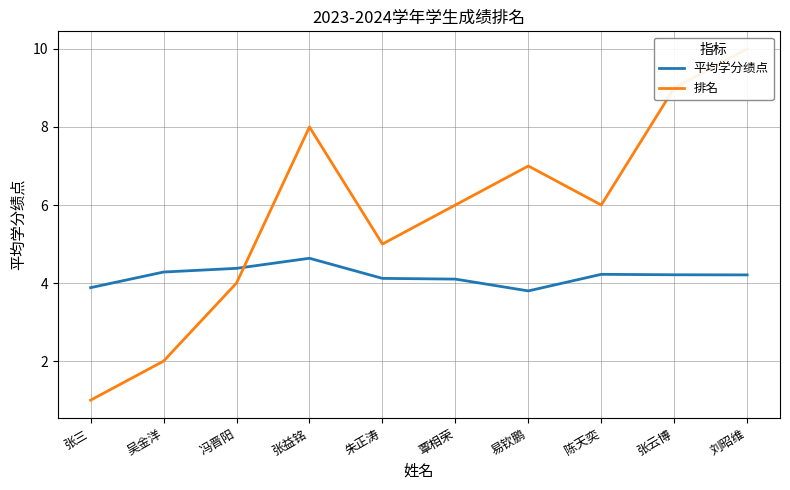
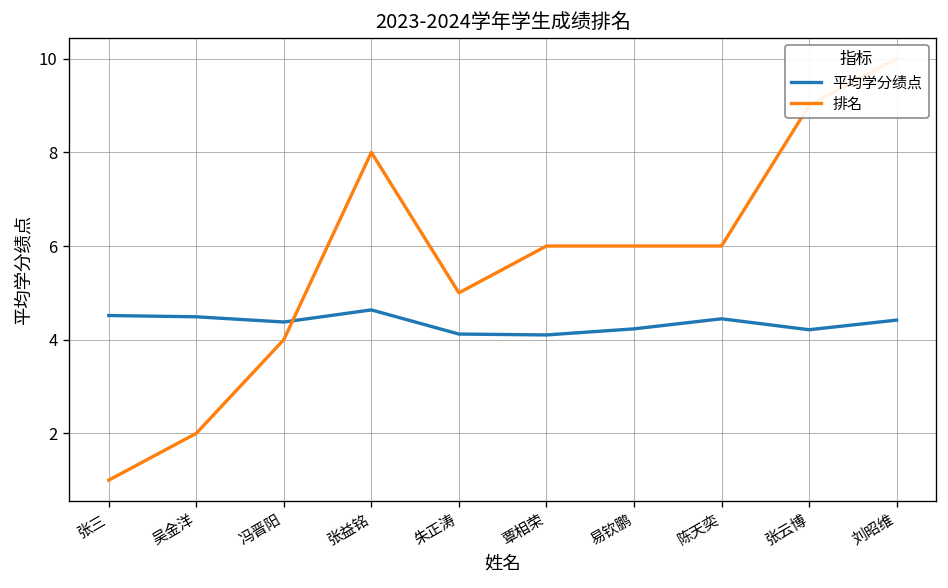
平均学分绩点, 张三: 3.9 -> 4.5
平均学分绩点, 吴金洋: 4.3 -> 4.5
平均学分绩点, 易钦鹏: 3.8 -> 4.2
排名, 易钦鹏: 7 -> 6
平均学分绩点, 陈天奕: 4.2 -> 4.4
平均学分绩点, 刘昭维: 4.2 -> 4.4
